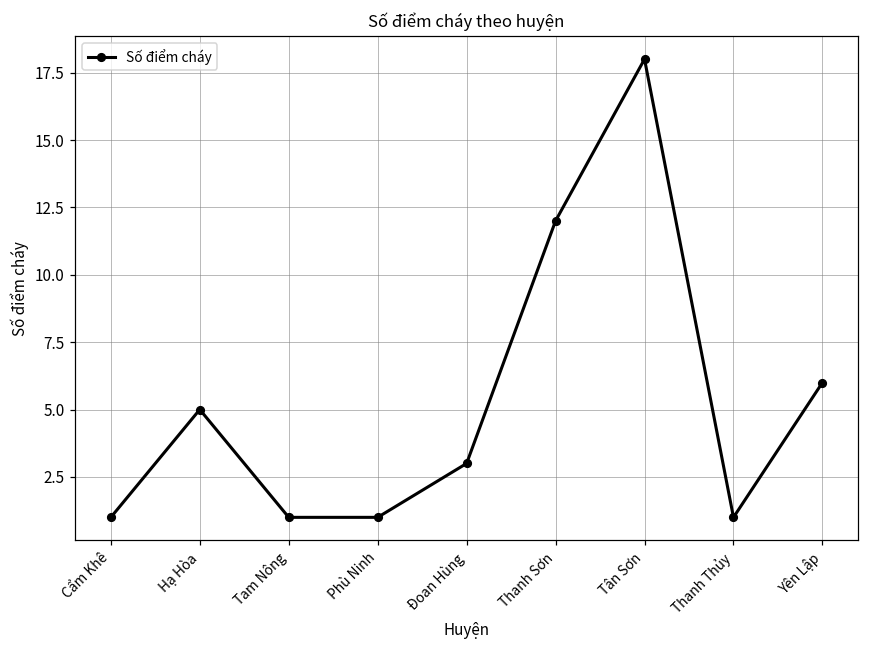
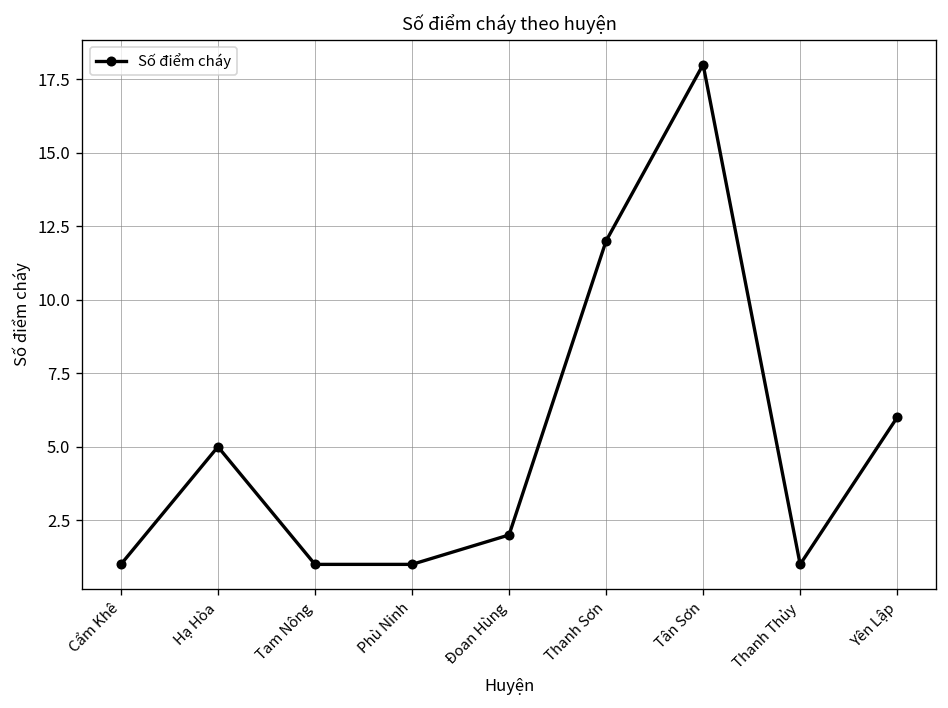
Đoan Hùng: 3 -> 2
